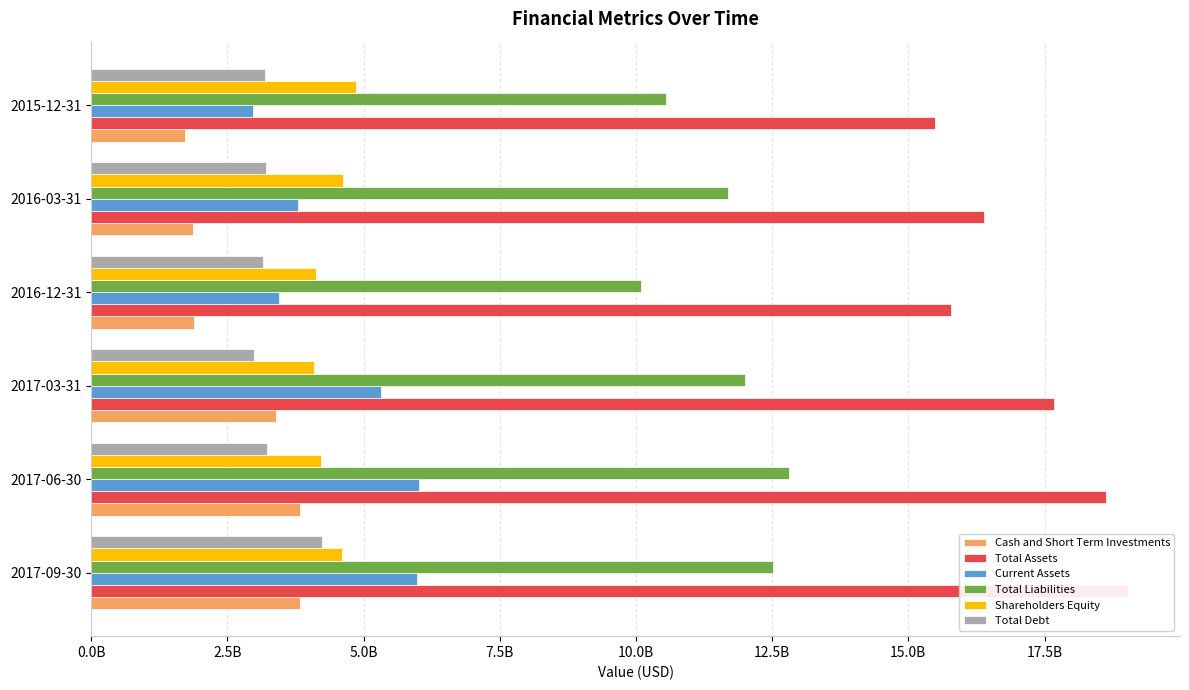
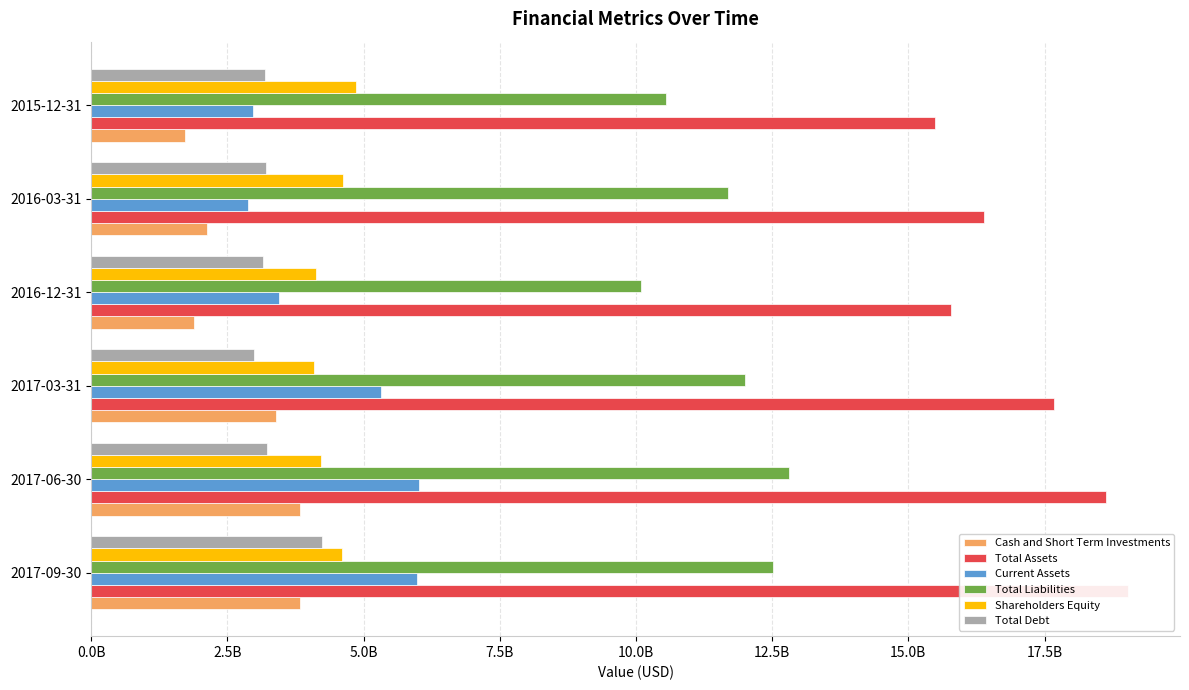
Current Assets, 2016-03-31: 3800000000 -> 2900000000
Cash and Short Term Investments, 2016-03-31: 1900000000 -> 2100000000
